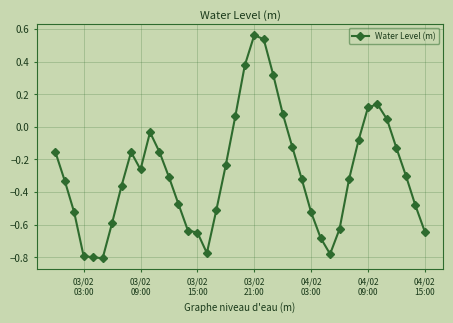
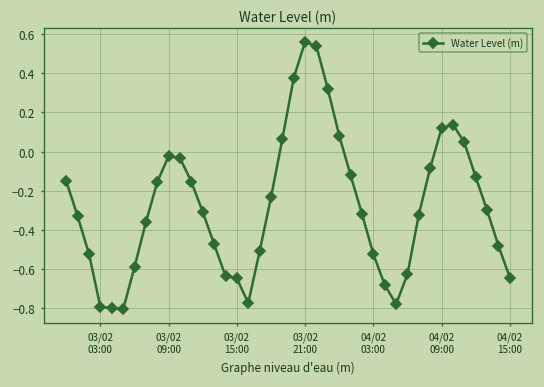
03/02 09:00: -0.26 -> -0.02
